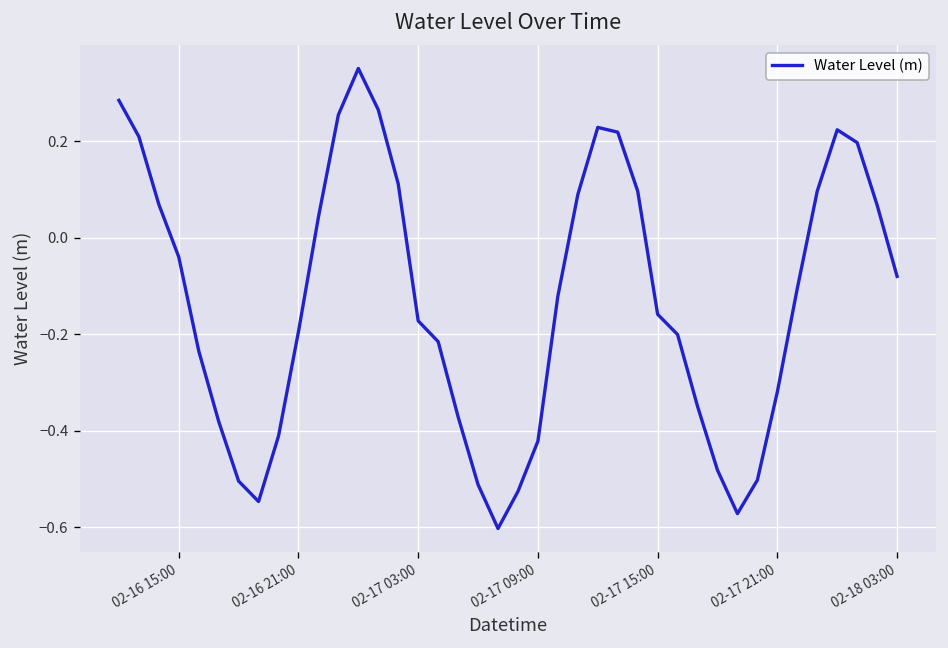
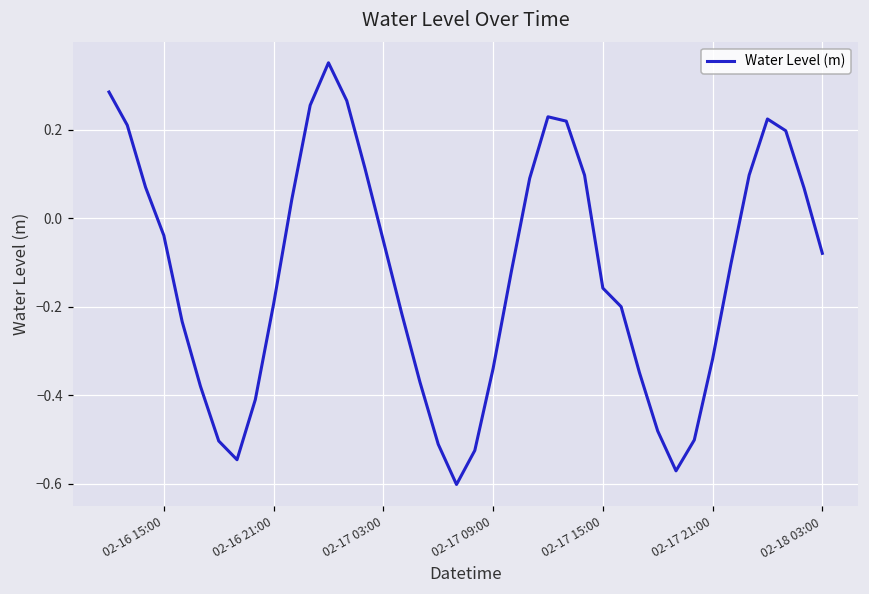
02-17 03:00: -0.17 -> -0.05
02-17 09:00: -0.42 -> -0.34
